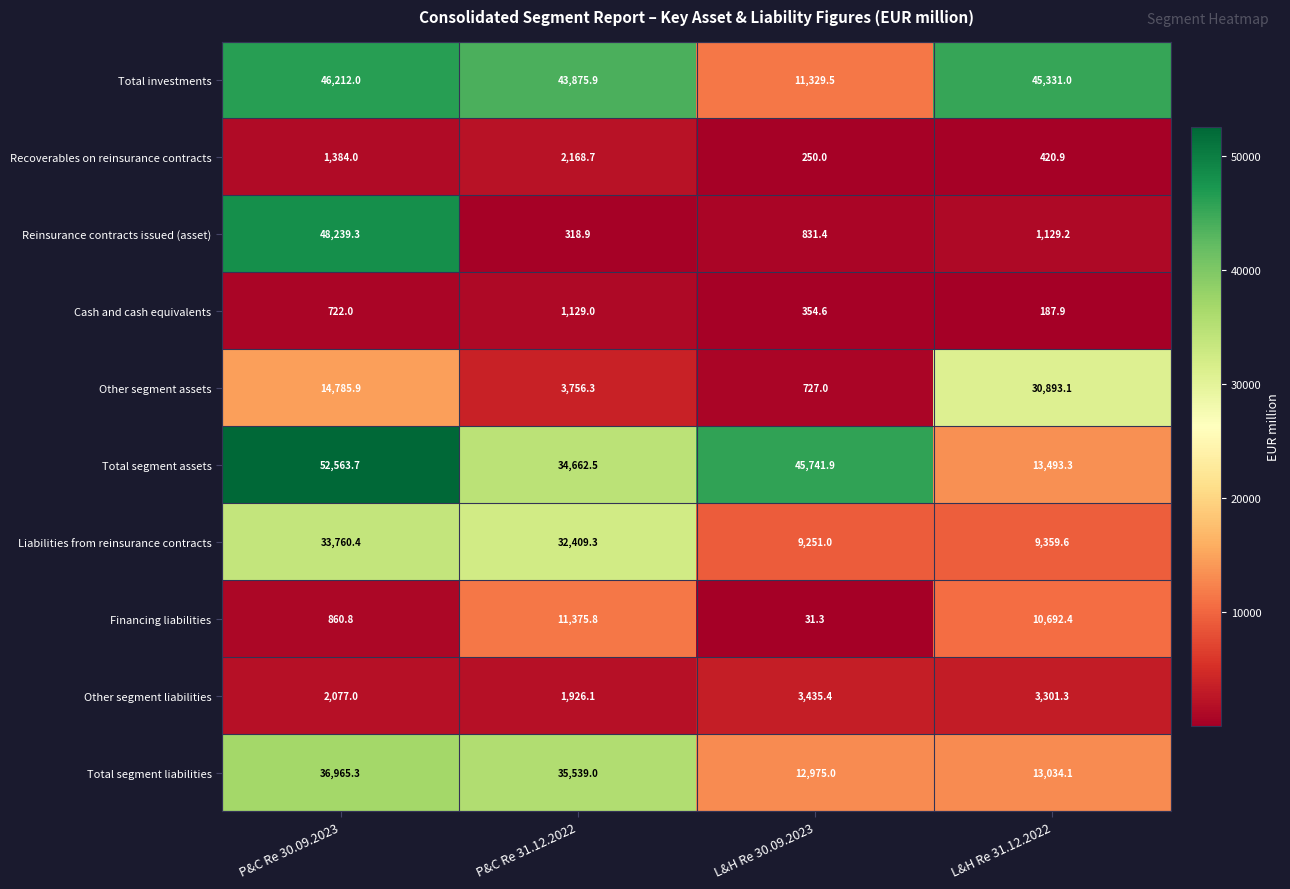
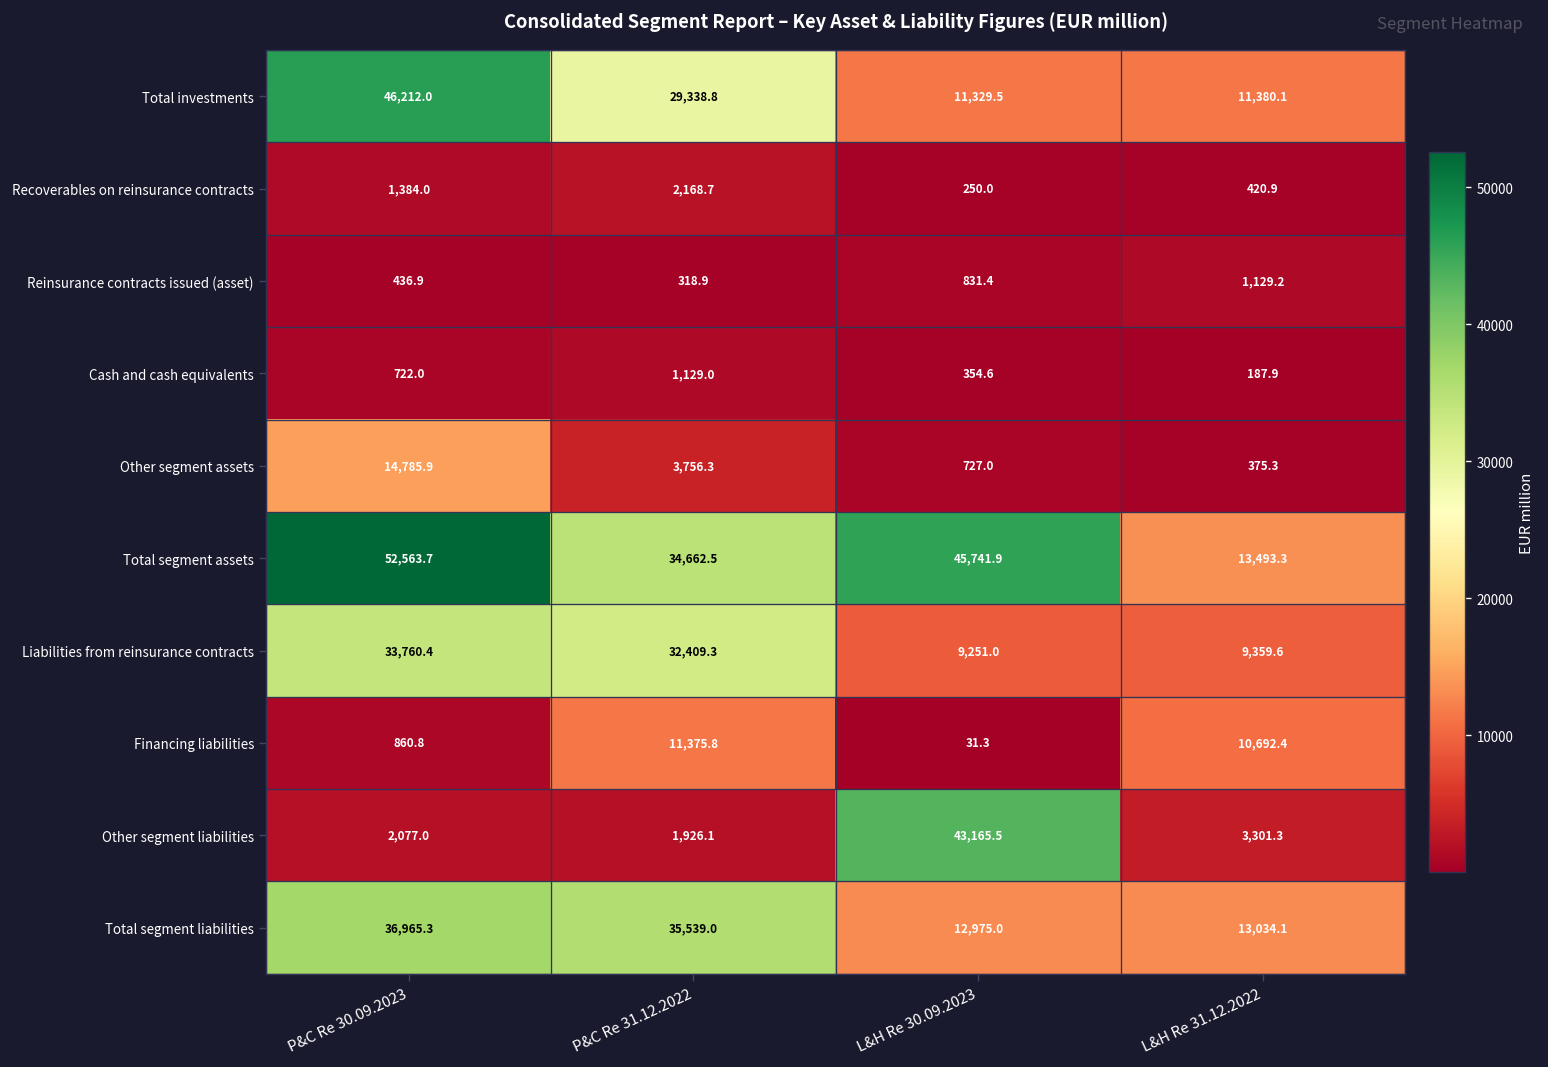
Total investments, P&C Re 31.12.2022: 43,875.9 -> 29,338.8
Total investments, L&H Re 31.12.2022: 45,331.0 -> 11,380.1
Reinsurance contracts issued (asset), P&C Re 30.09.2023: 48,239.3 -> 436.9
Other segment assets, L&H Re 31.12.2022: 30,893.1 -> 375.3
Other segment liabilities, L&H Re 30.09.2023: 3,435.4 -> 43,165.5
